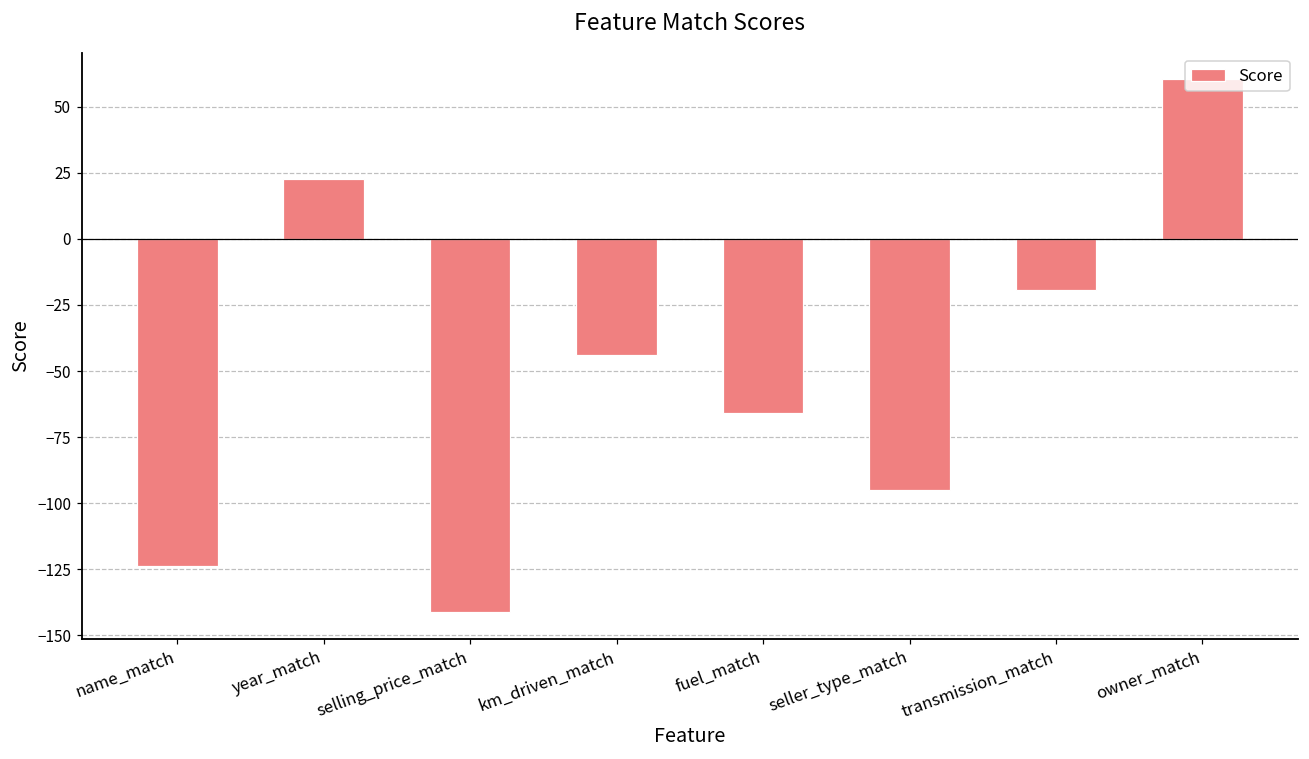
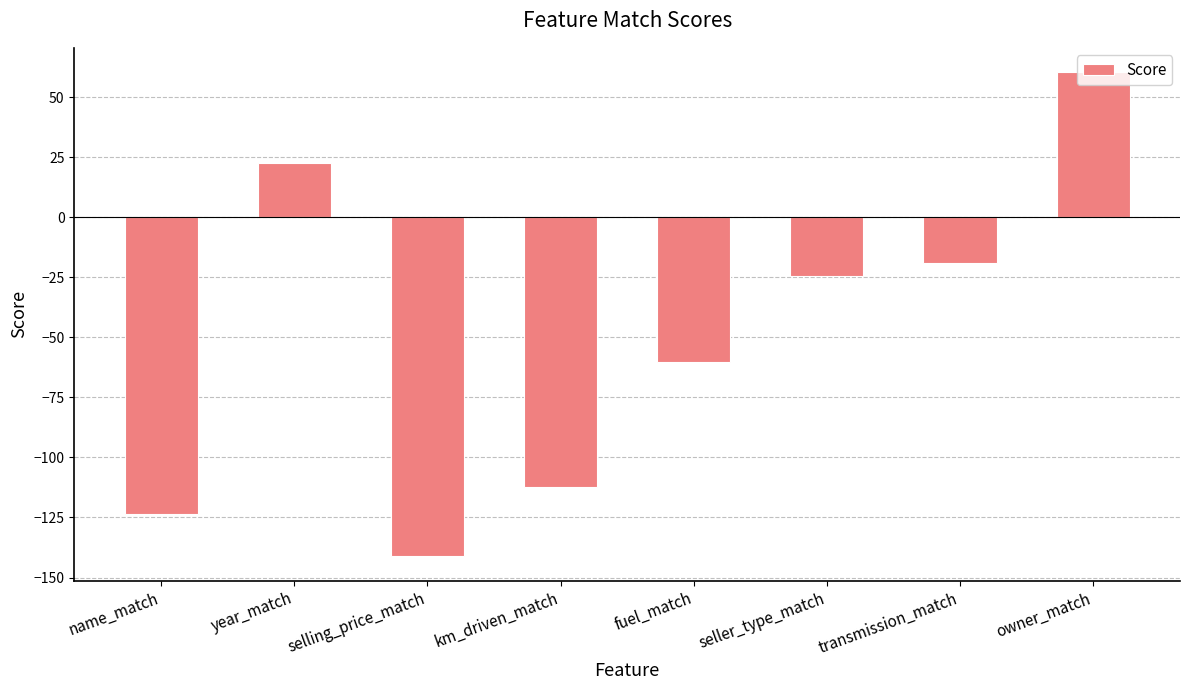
km_driven_match: -44 -> -112
fuel_match: -66 -> -60
seller_type_match: -95 -> -24
